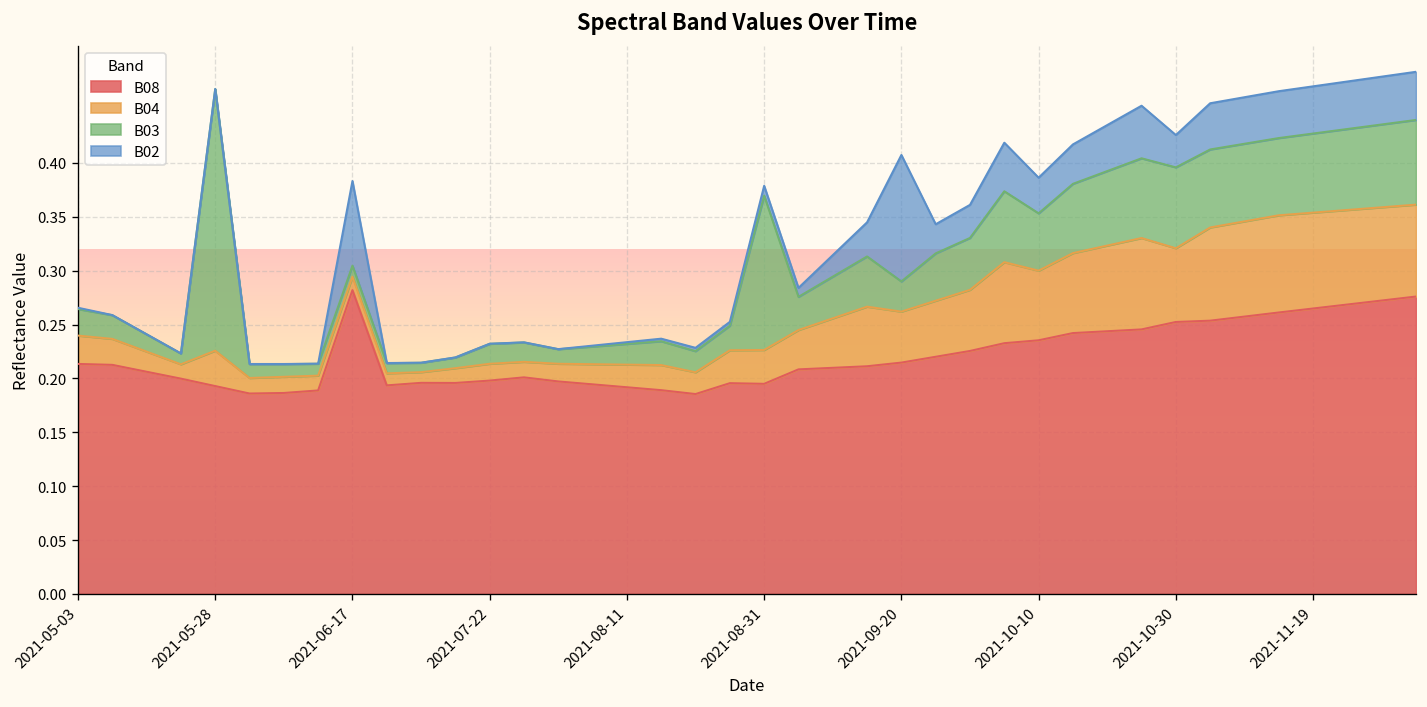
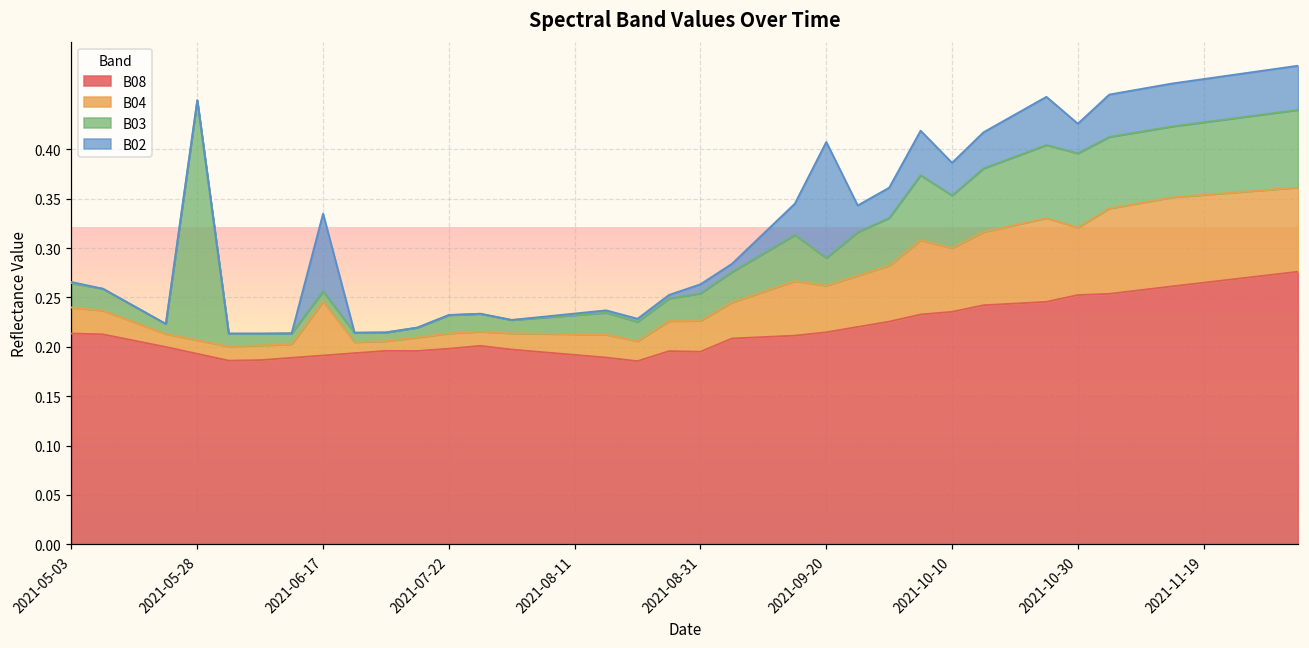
B04, 2021-05-28: 0.03 -> 0.01
B08, 2021-06-17: 0.28 -> 0.19
B04, 2021-06-17: 0.01 -> 0.05
B03, 2021-08-31: 0.14 -> 0.03
